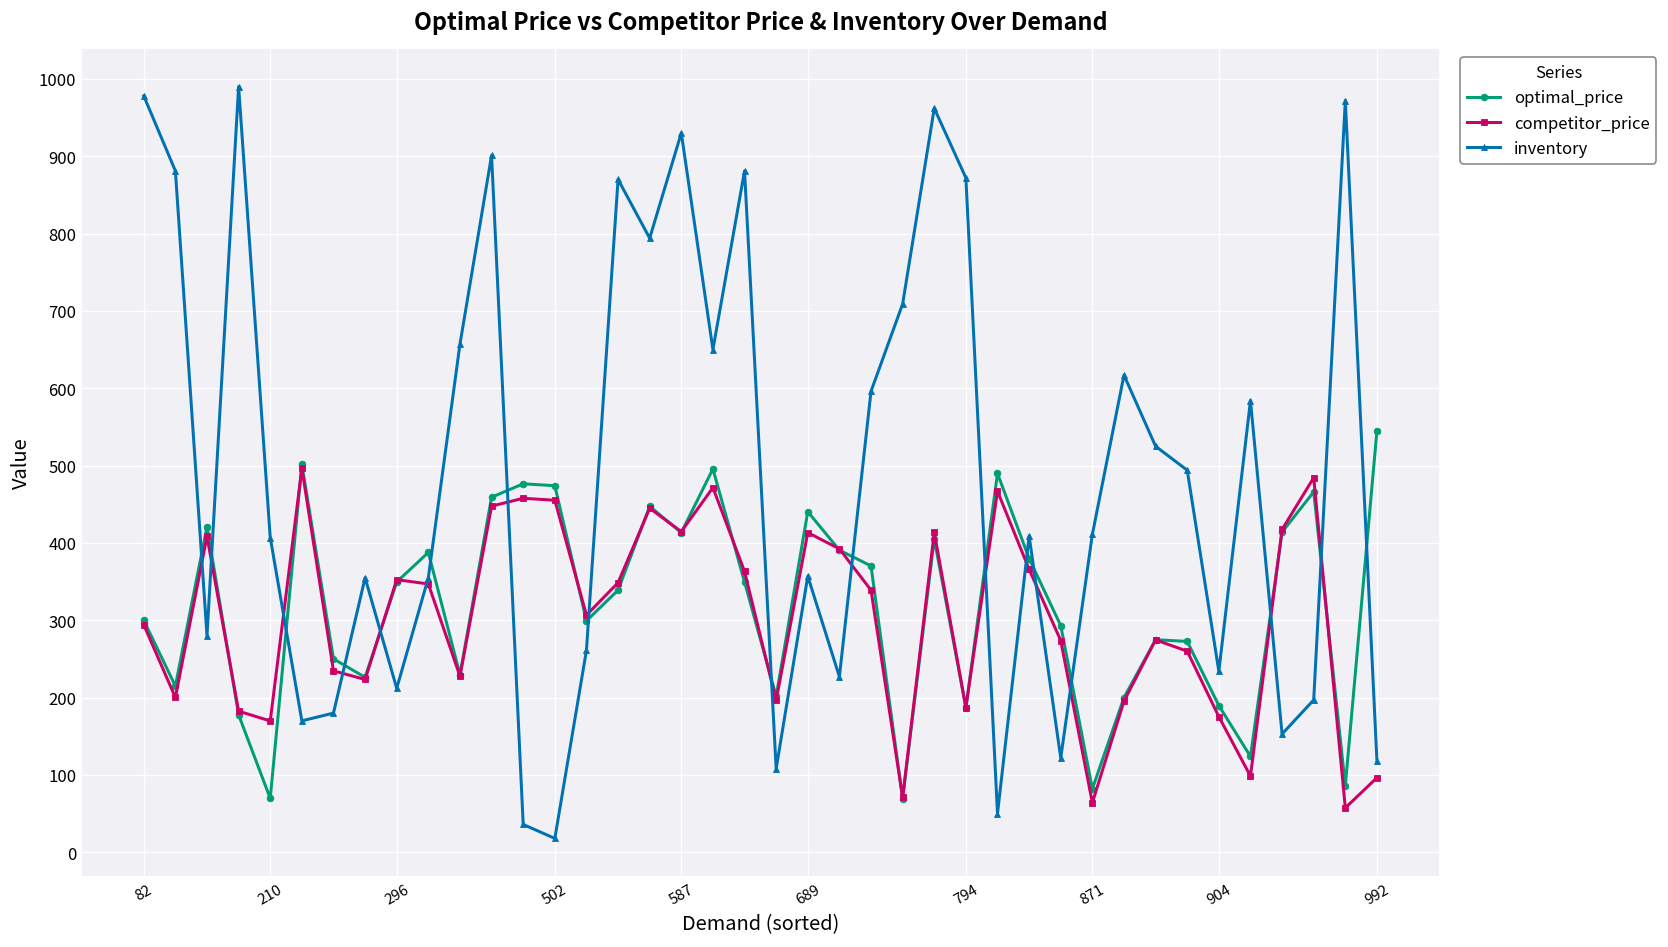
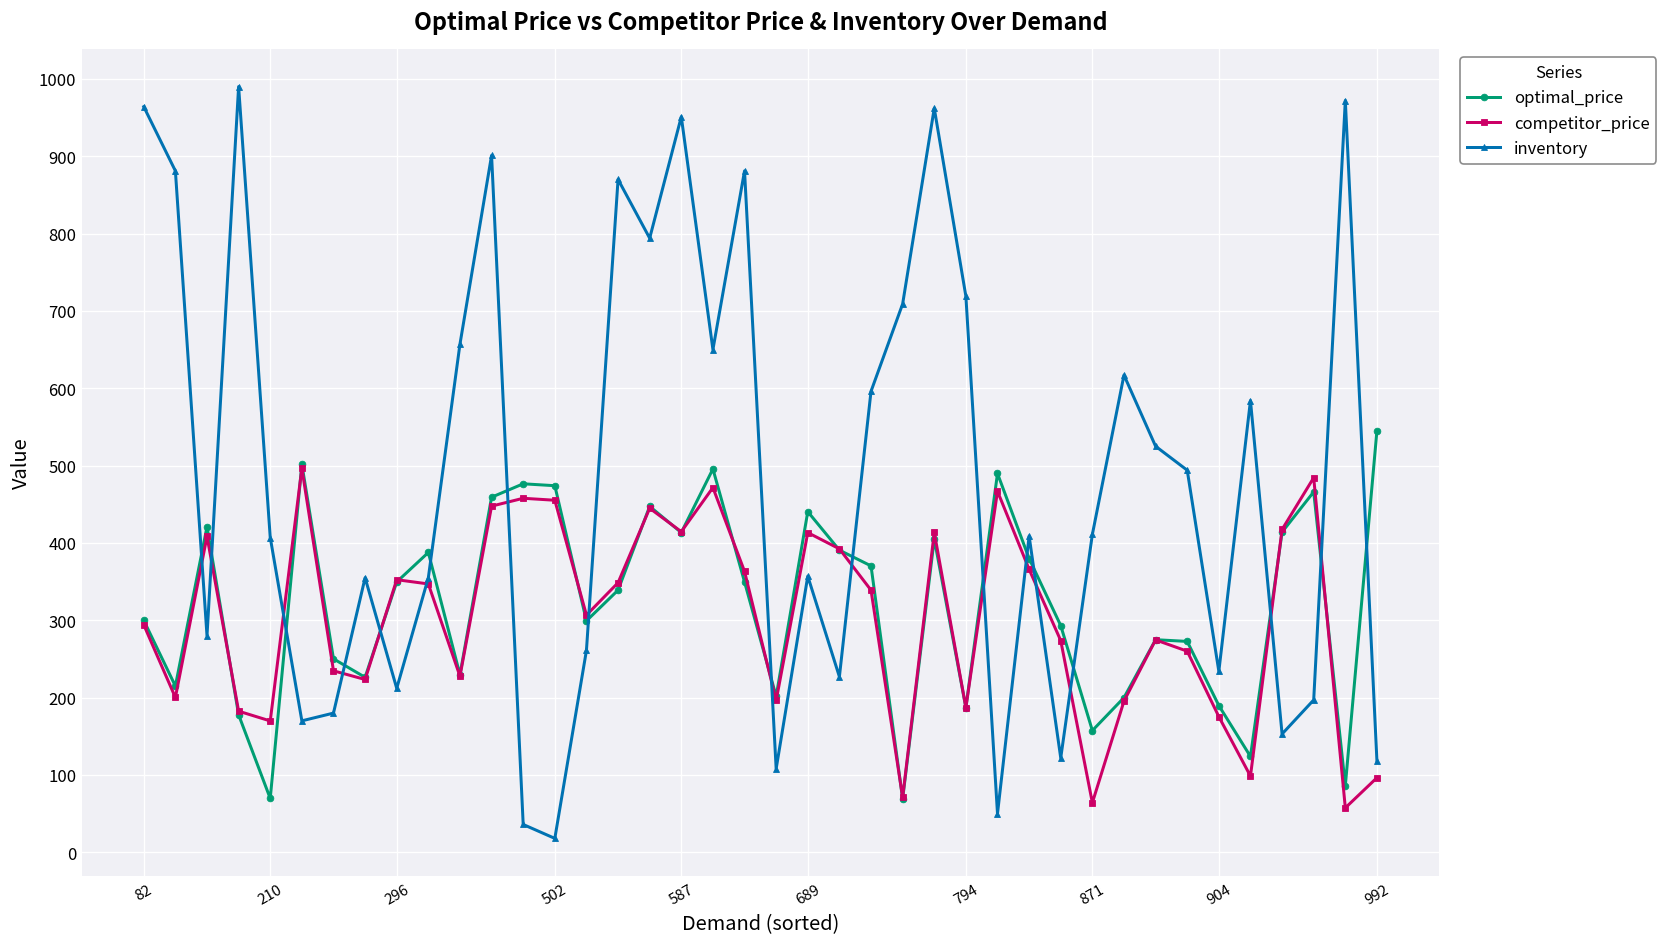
inventory, 82: 980 -> 960
inventory, 587: 930 -> 950
inventory, 794: 870 -> 720
optimal_price, 871: 80 -> 160
